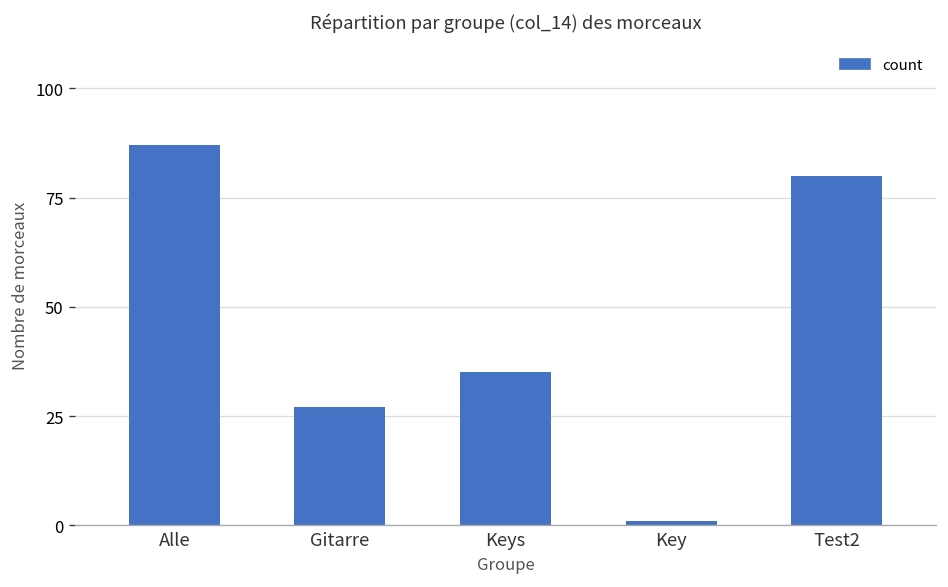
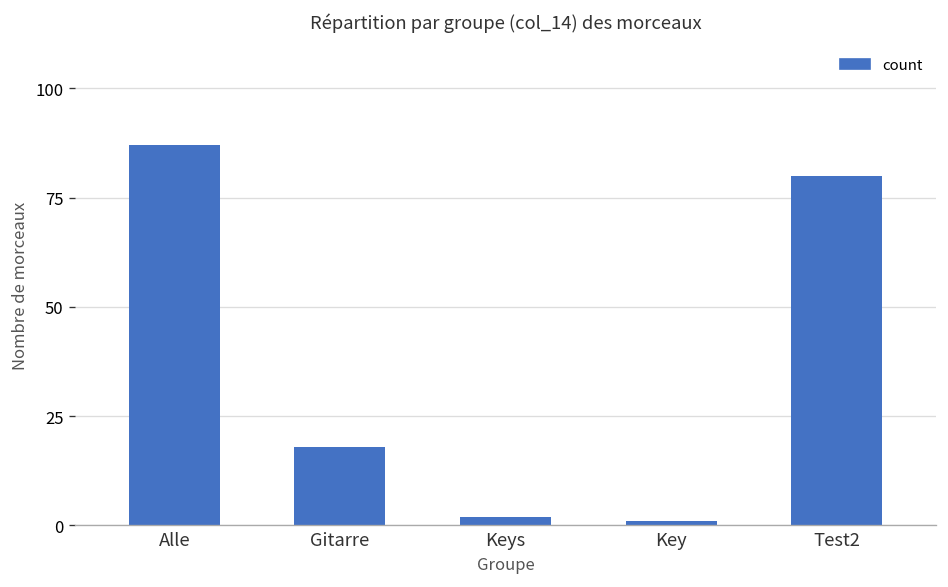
Gitarre: 27 -> 18
Keys: 35 -> 2
